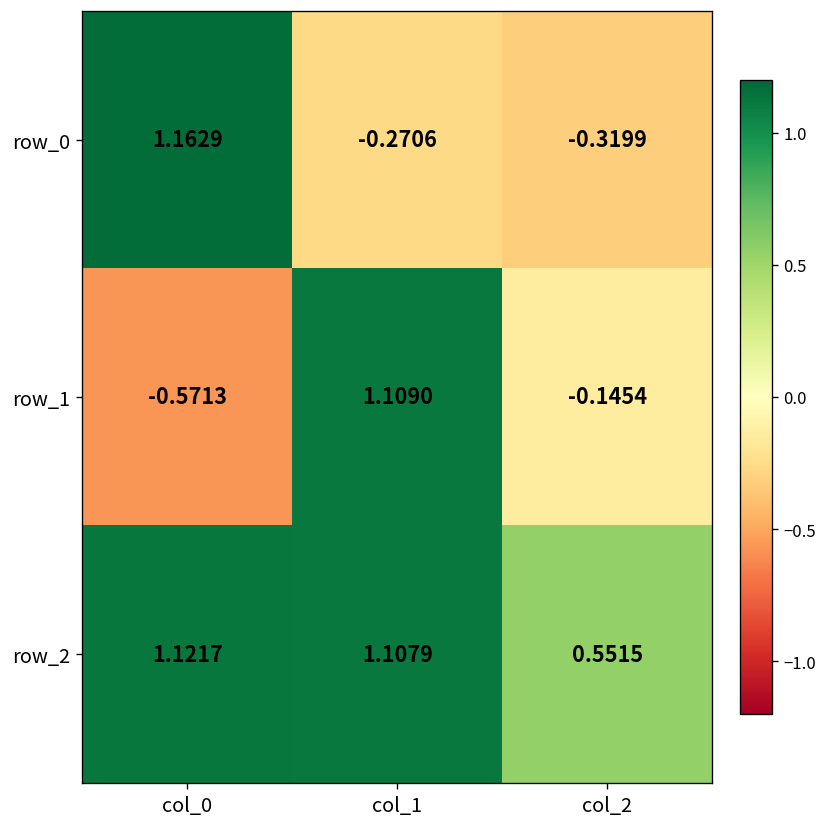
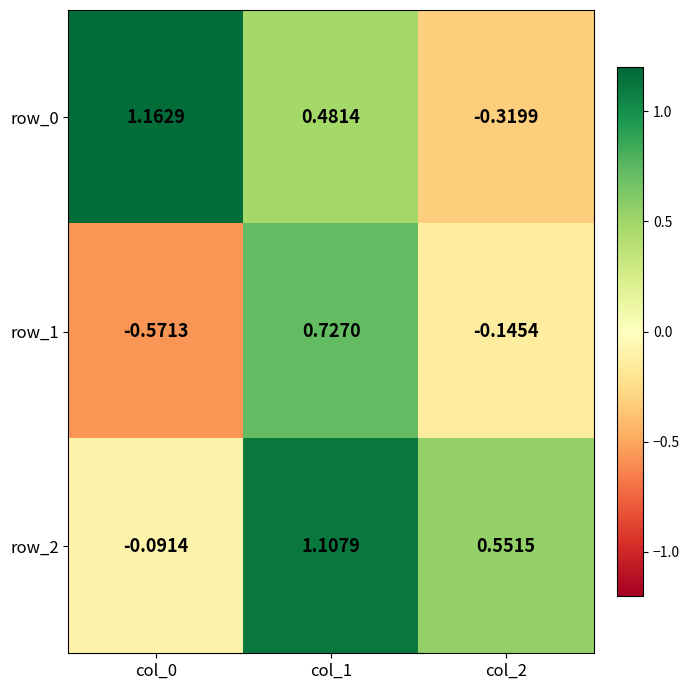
row_0, col_1: -0.2706 -> 0.4814
row_1, col_1: 1.1090 -> 0.7270
row_2, col_0: 1.1217 -> -0.0914
